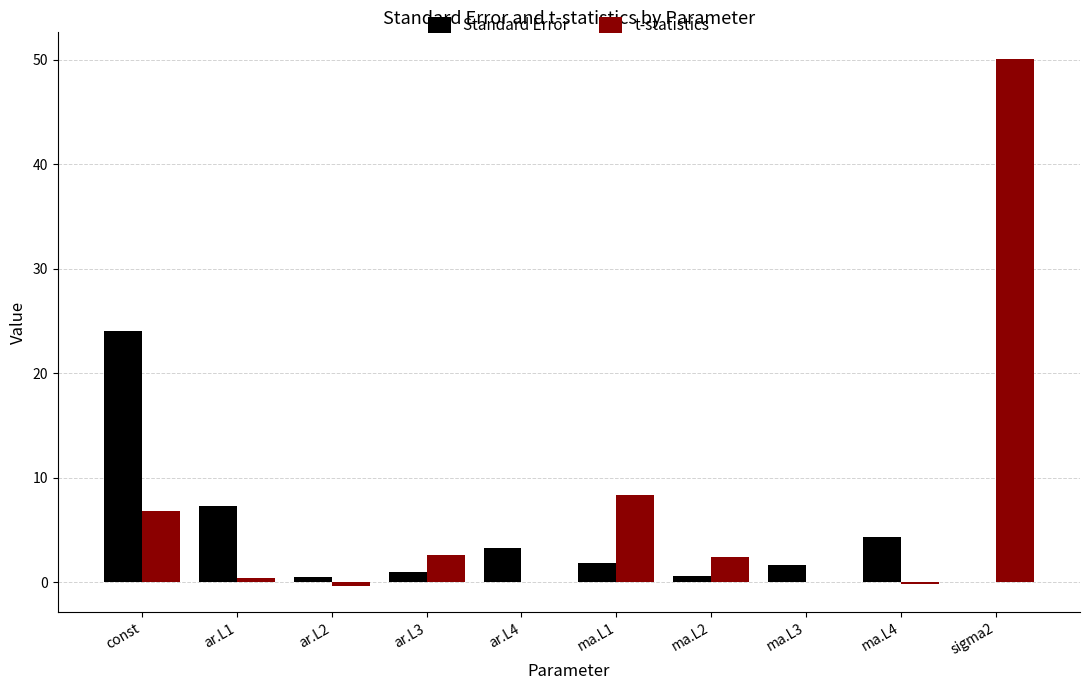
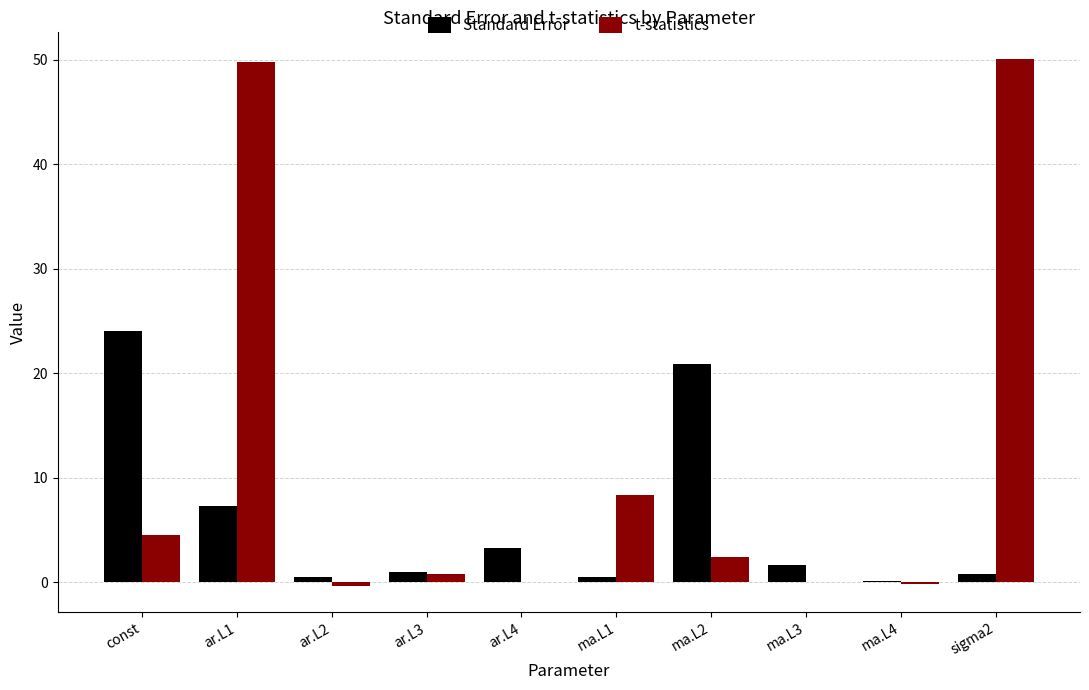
t-statistics, const: 6.8 -> 4.5
t-statistics, ar.L1: 0.4 -> 49.8
t-statistics, ar.L3: 2.6 -> 0.8
Standard Error, ma.L1: 1.9 -> 0.5
Standard Error, ma.L2: 0.6 -> 20.9
Standard Error, ma.L4: 4.3 -> 0.1
Standard Error, sigma2: 0.0 -> 0.8
